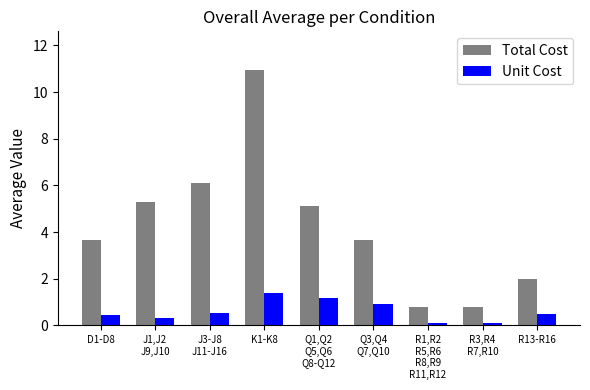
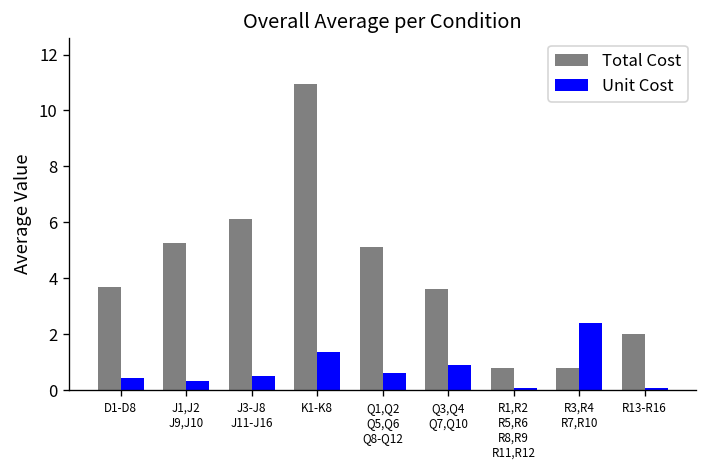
Unit Cost, Q1,Q2 Q5,Q6 Q8-Q12: 1.2 -> 0.6
Unit Cost, R3,R4 R7,R10: 0.1 -> 2.4
Unit Cost, R13-R16: 0.5 -> 0.1
